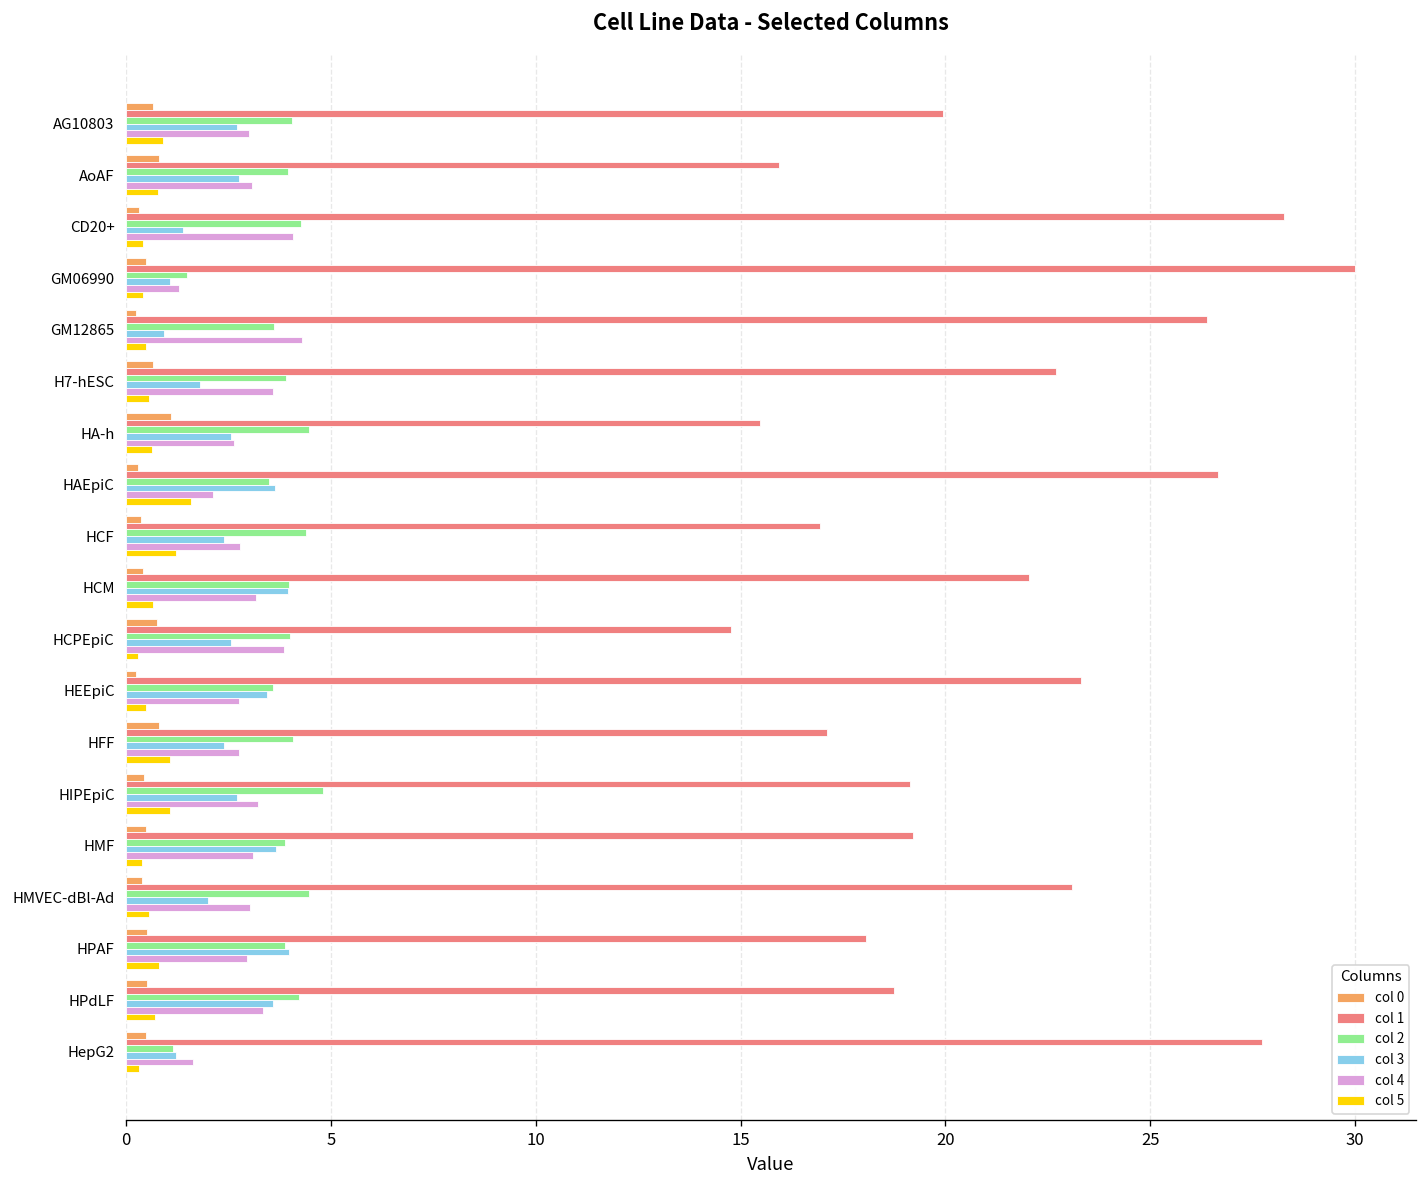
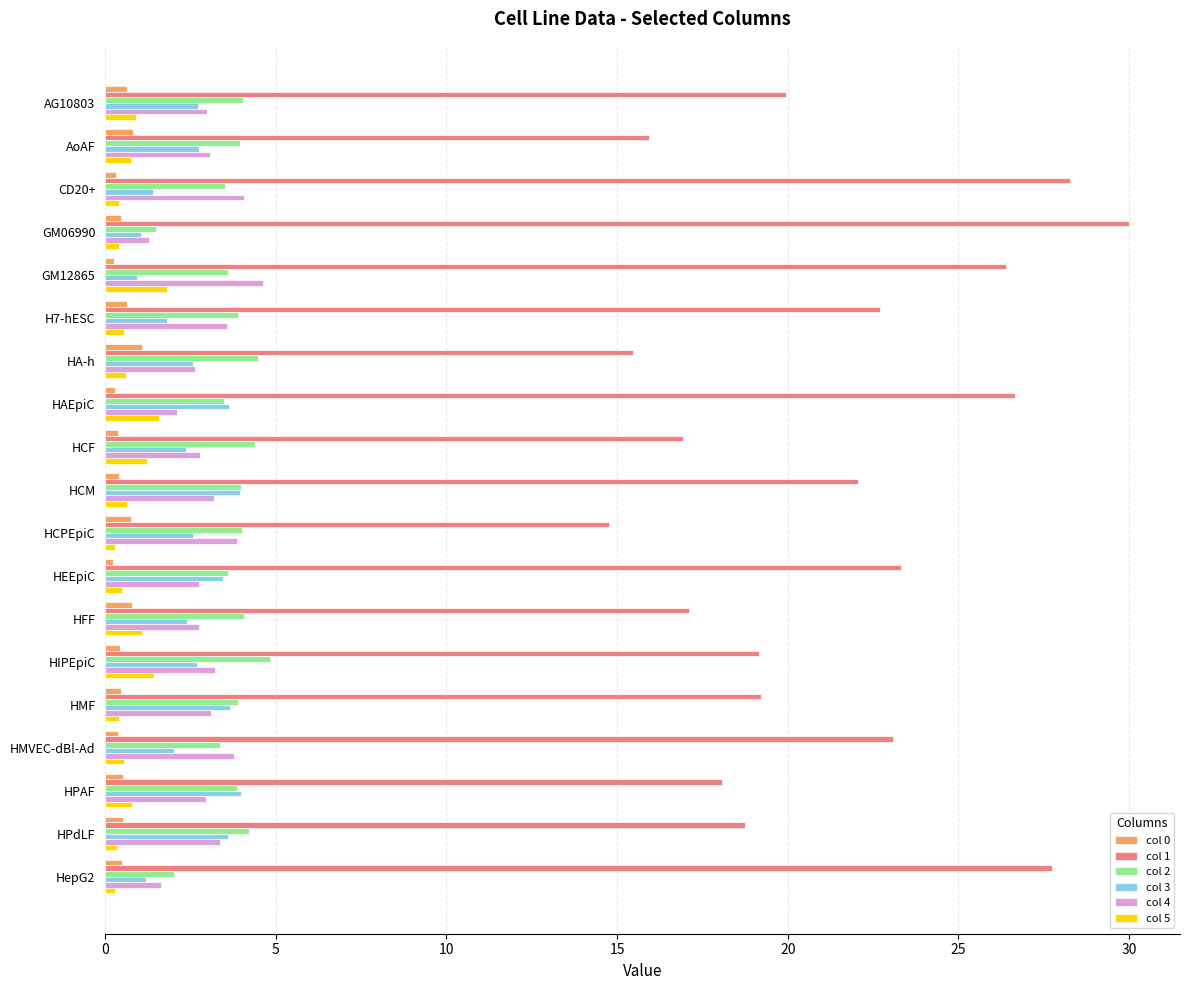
col 2, CD20+: 4.3 -> 3.5
col 4, GM12865: 4.3 -> 4.6
col 5, GM12865: 0.5 -> 1.8
col 5, HIPEpiC: 1.1 -> 1.4
col 2, HMVEC-dBl-Ad: 4.5 -> 3.4
col 4, HMVEC-dBl-Ad: 3.0 -> 3.8
col 5, HPdLF: 0.7 -> 0.3
col 2, HepG2: 1.1 -> 2.0
